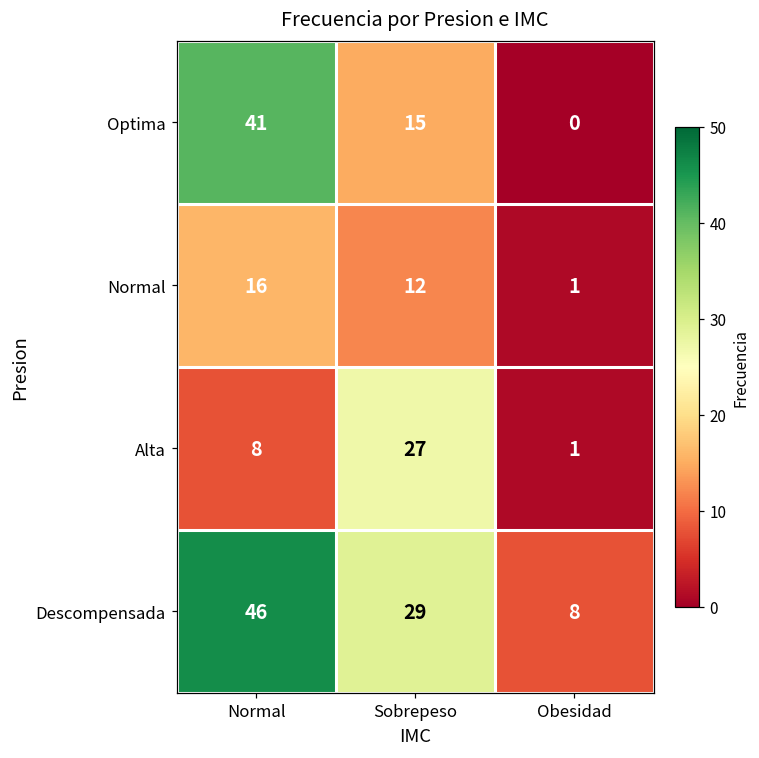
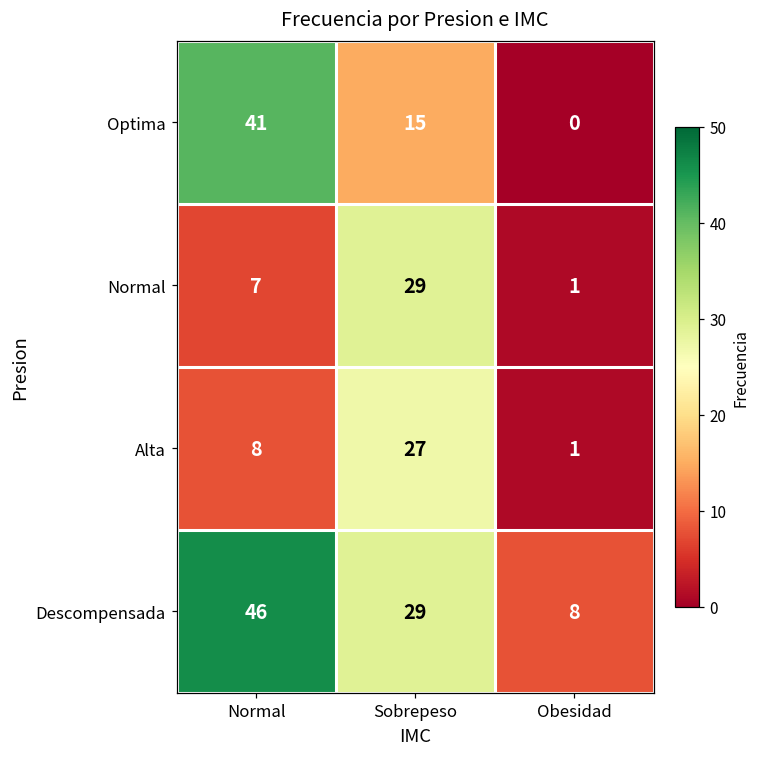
Normal, Normal: 16 -> 7
Normal, Sobrepeso: 12 -> 29
